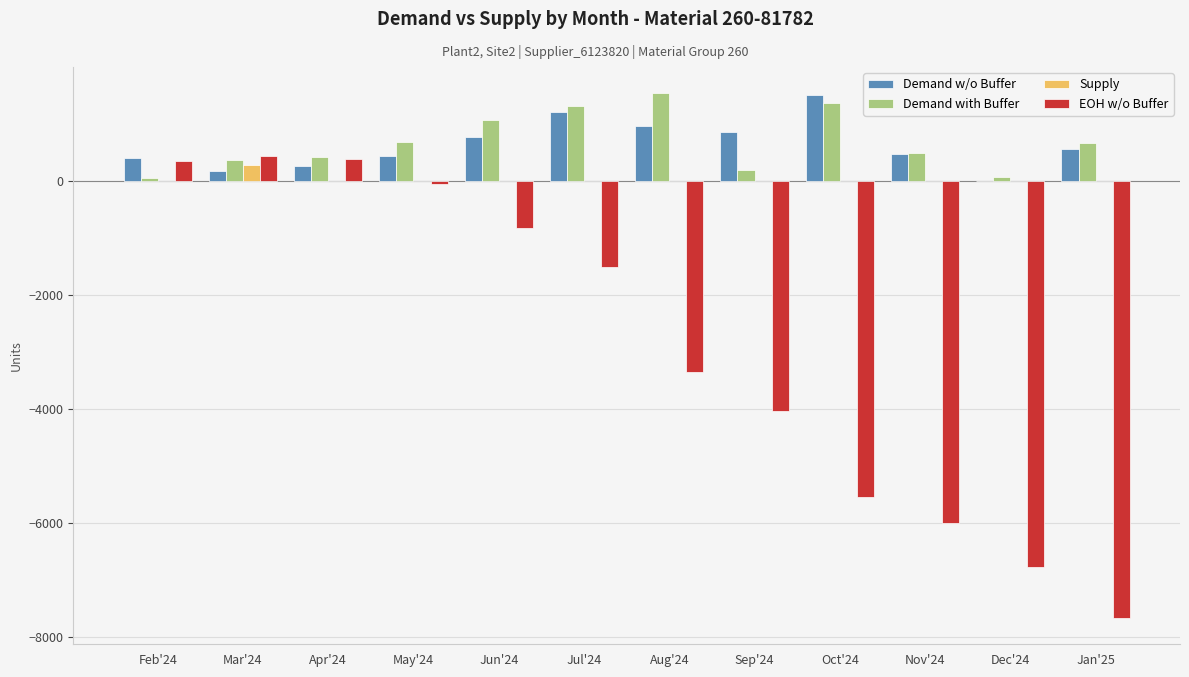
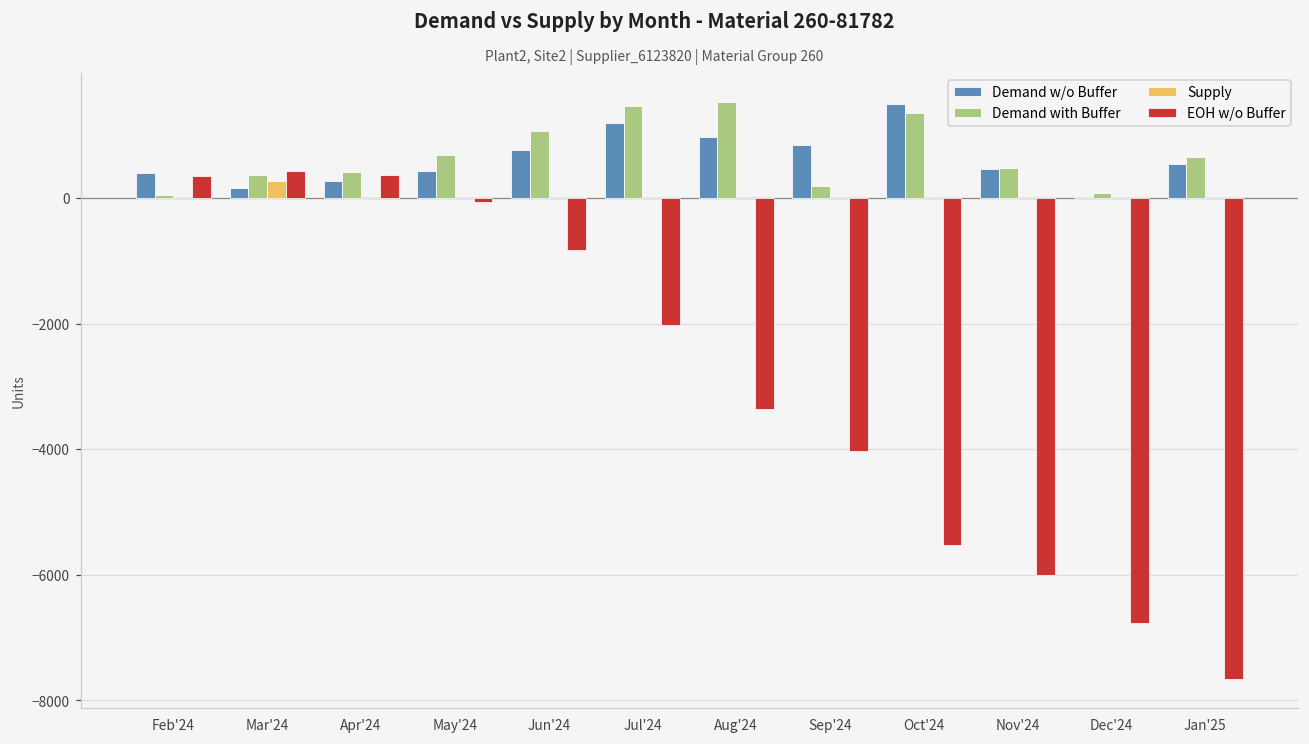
Demand with Buffer, Jul'24: 1300 -> 1500
EOH w/o Buffer, Jul'24: -1500 -> -2000
